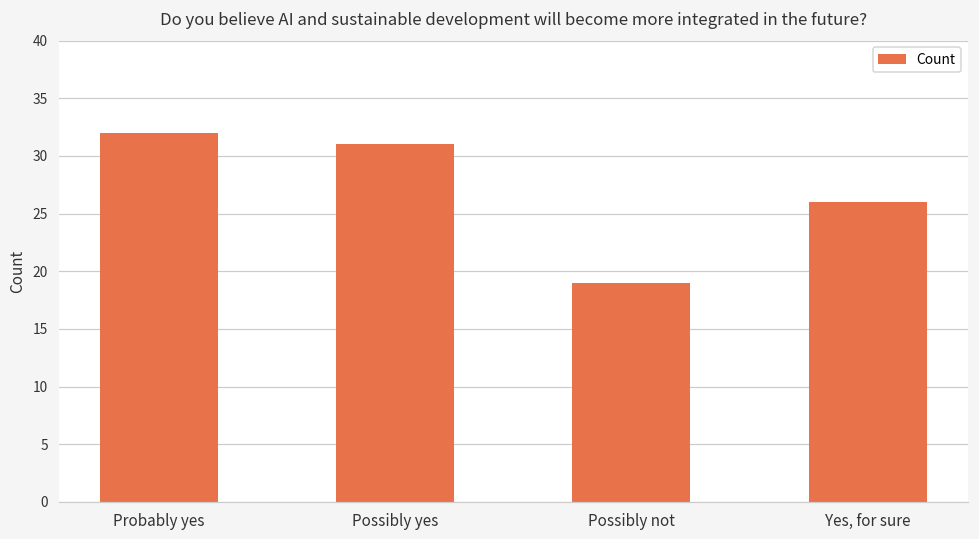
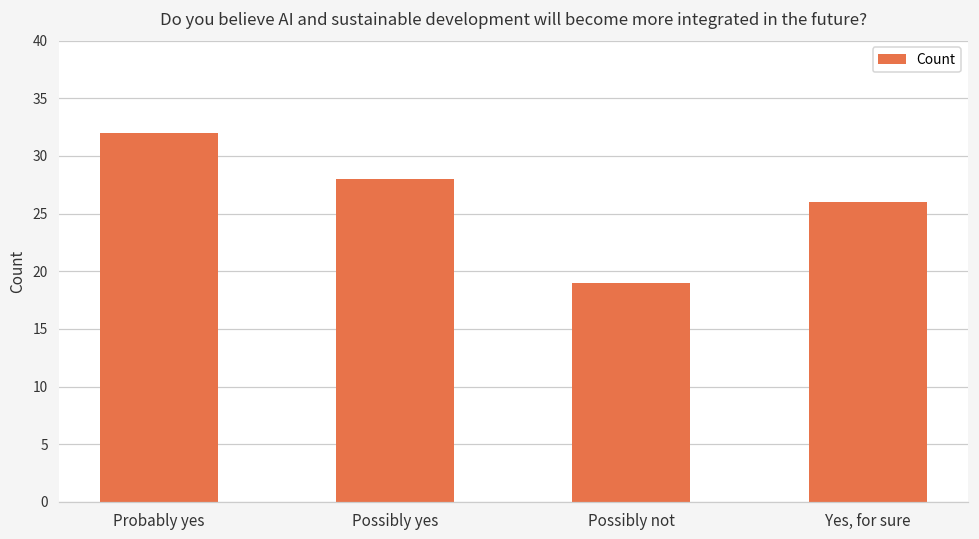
Possibly yes: 31 -> 28
